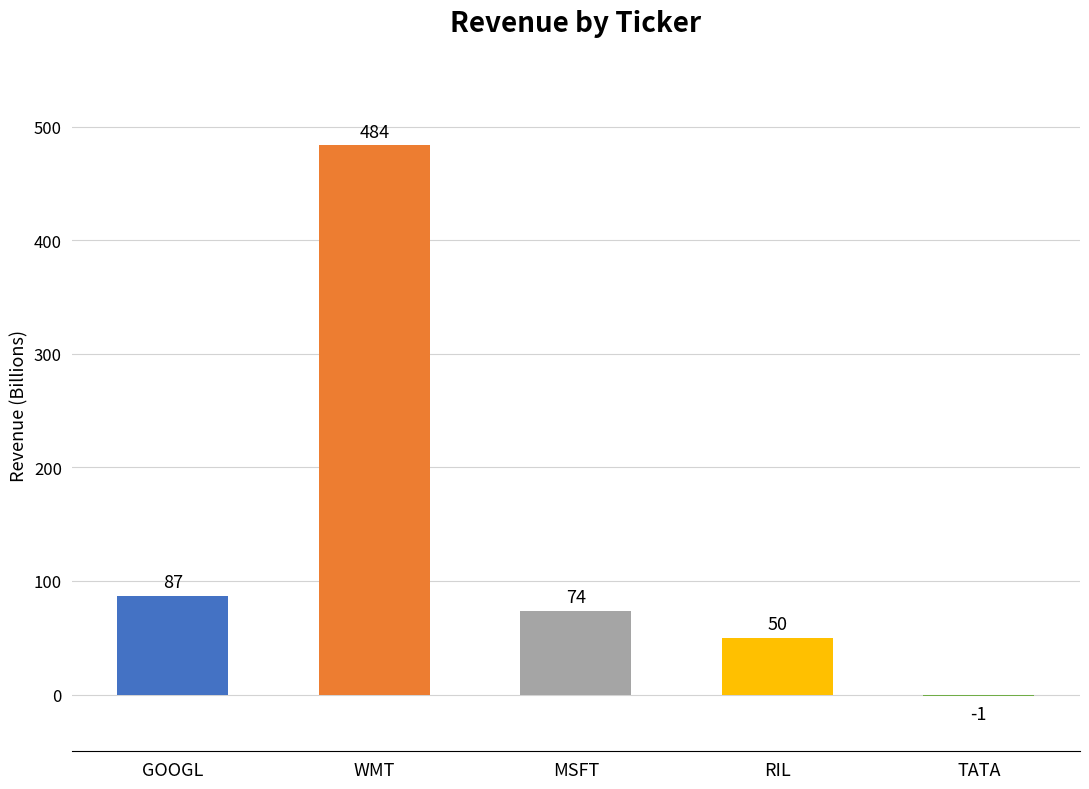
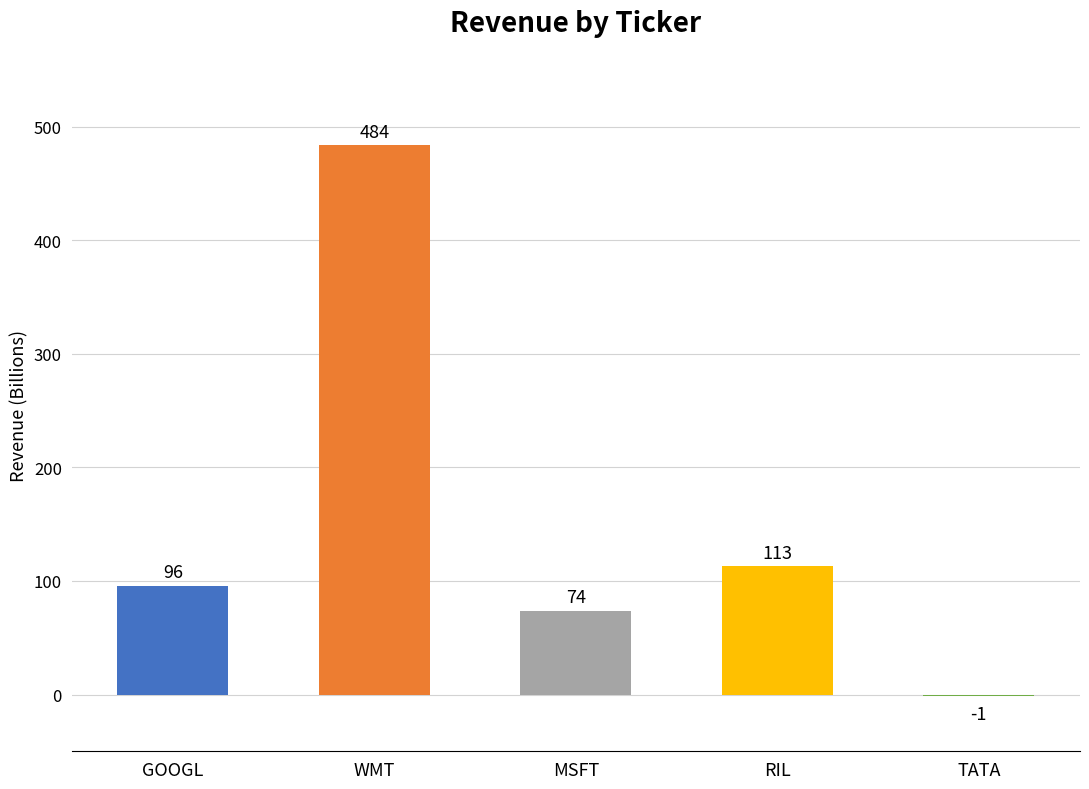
GOOGL: 87 -> 96
RIL: 50 -> 113
